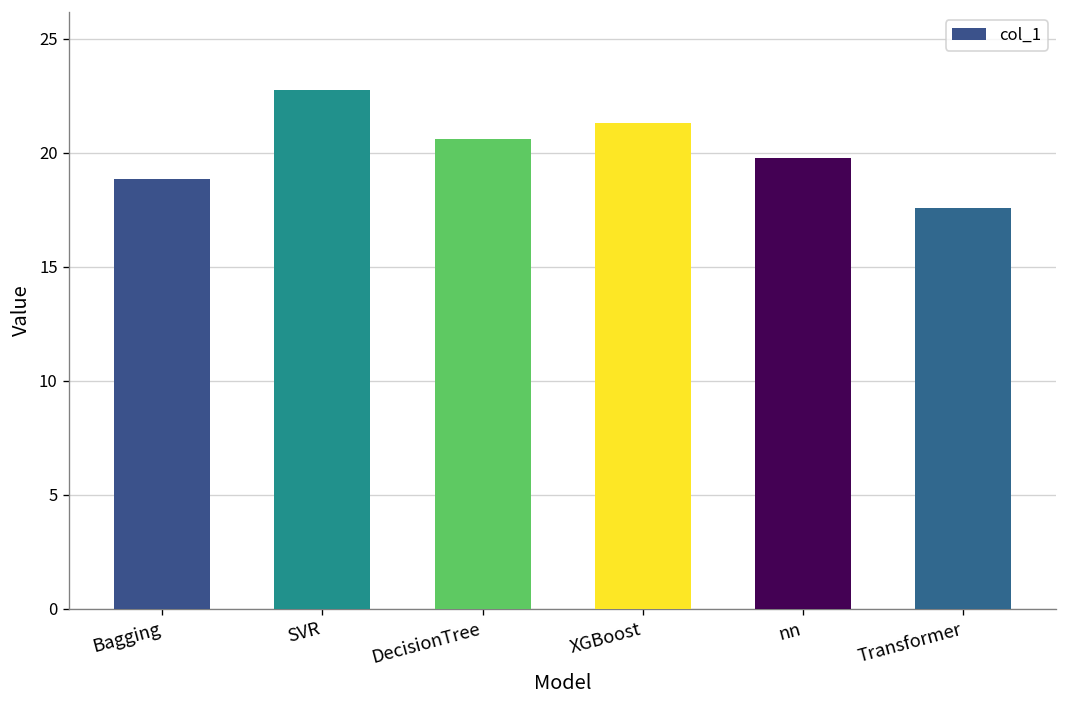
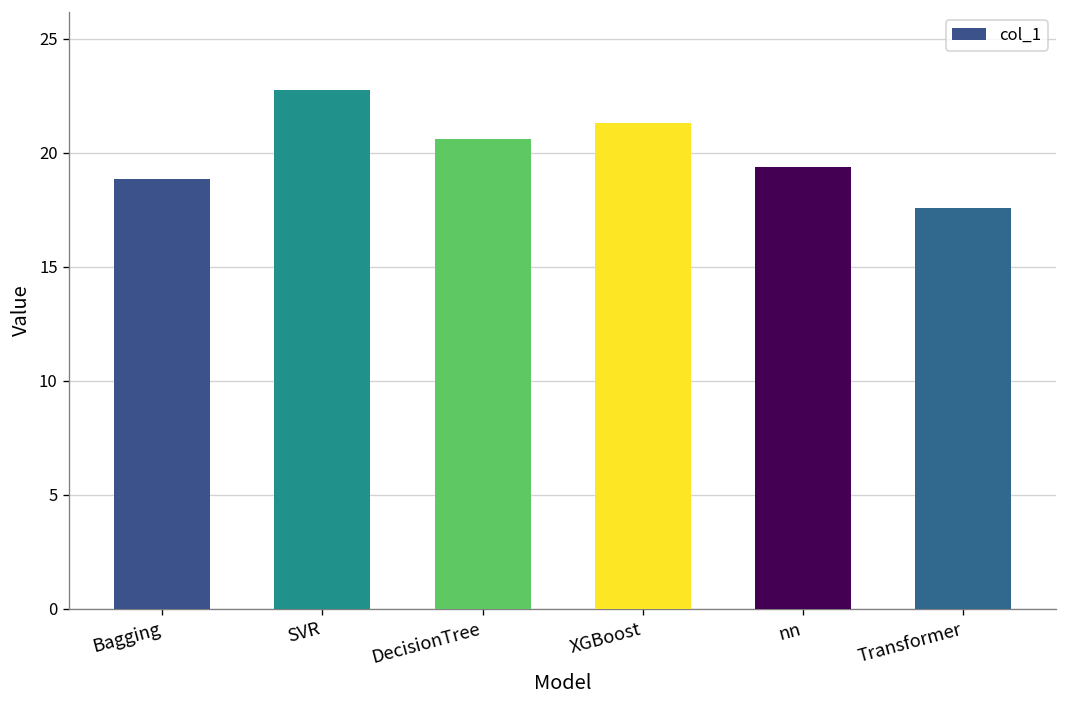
nn: 19.8 -> 19.4
